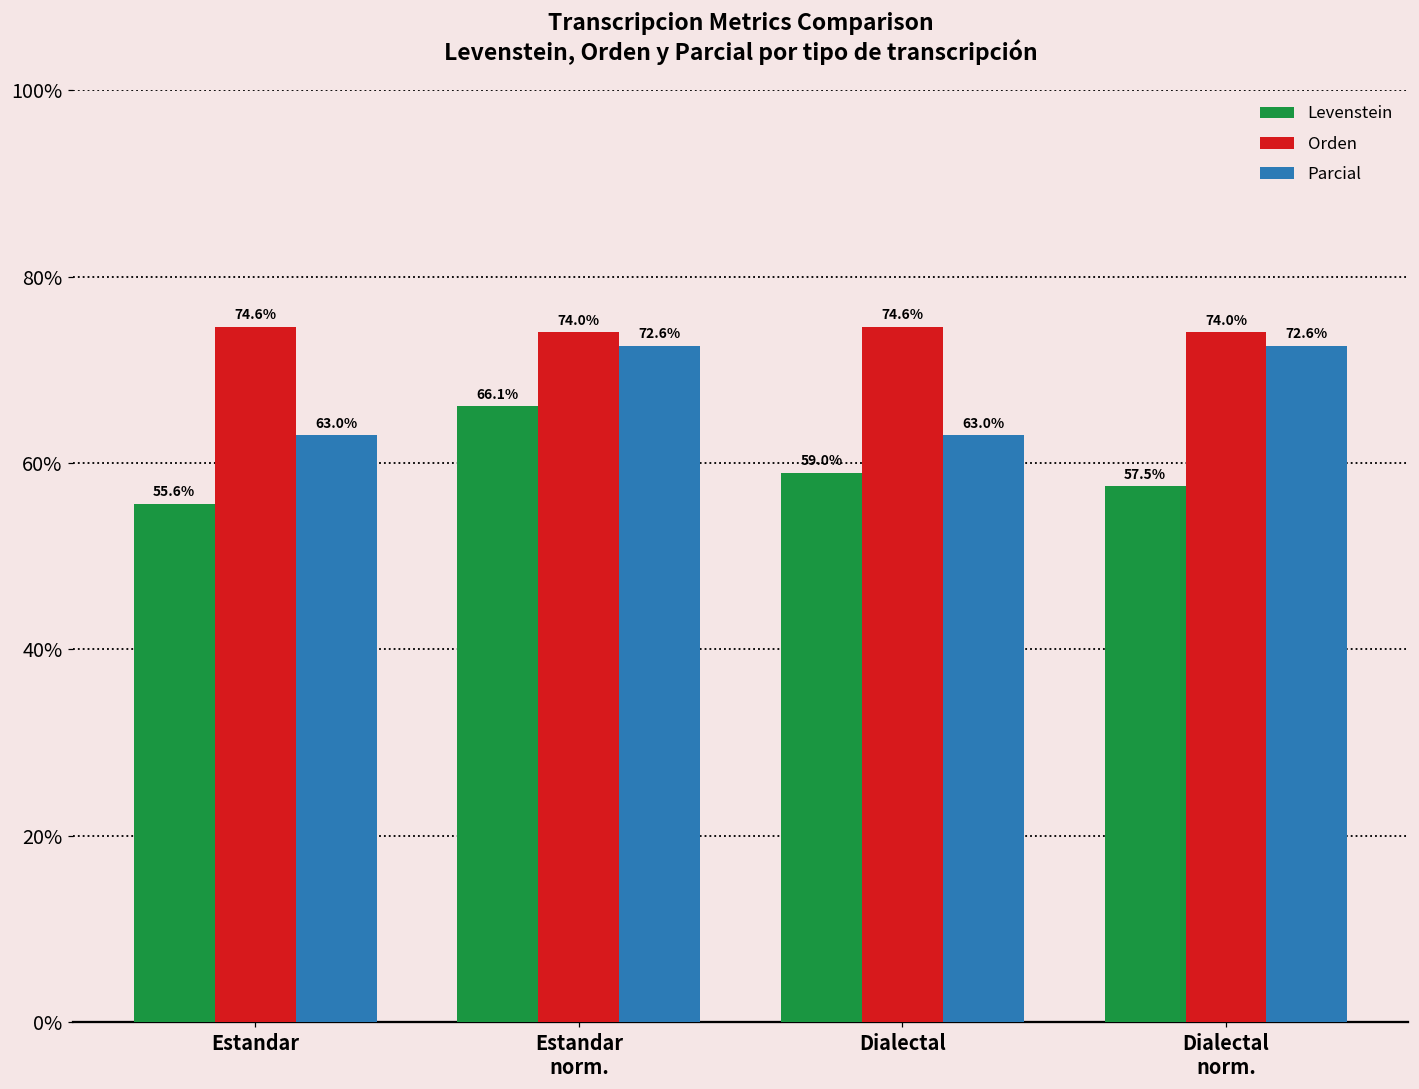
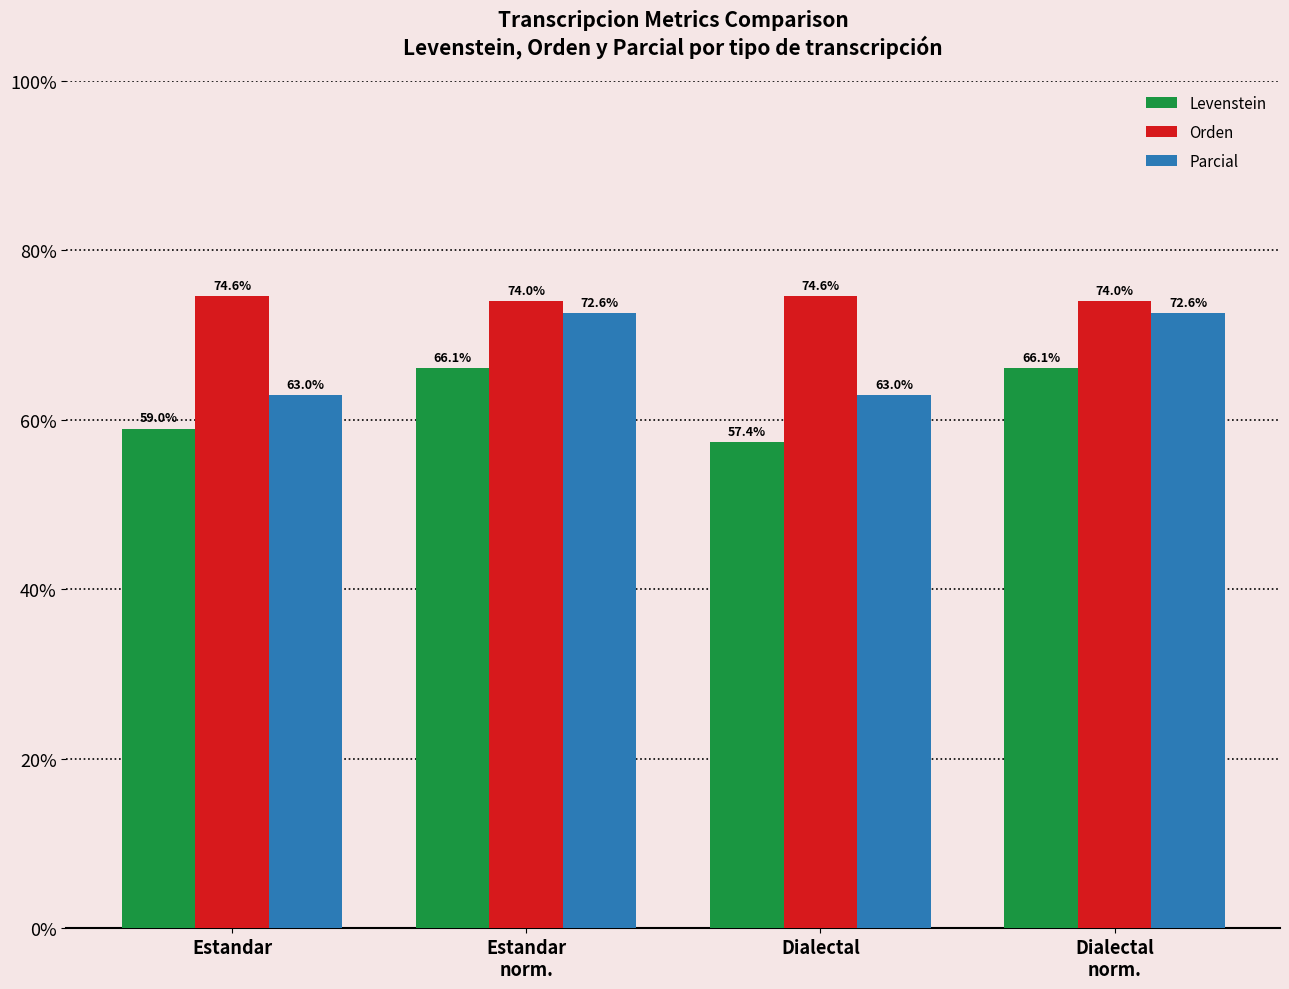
Levenstein, Estandar: 55.6% -> 59.0%
Levenstein, Dialectal: 59.0% -> 57.4%
Levenstein, Dialectal norm.: 57.5% -> 66.1%
